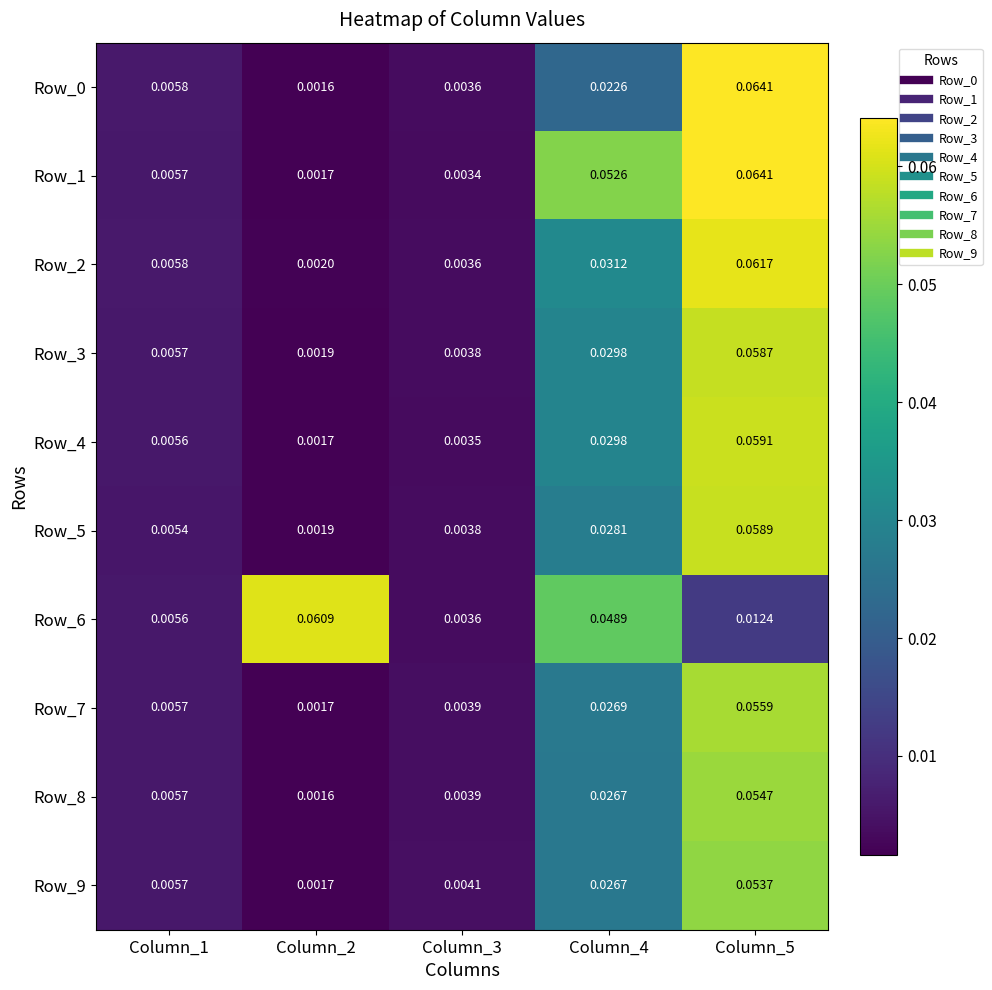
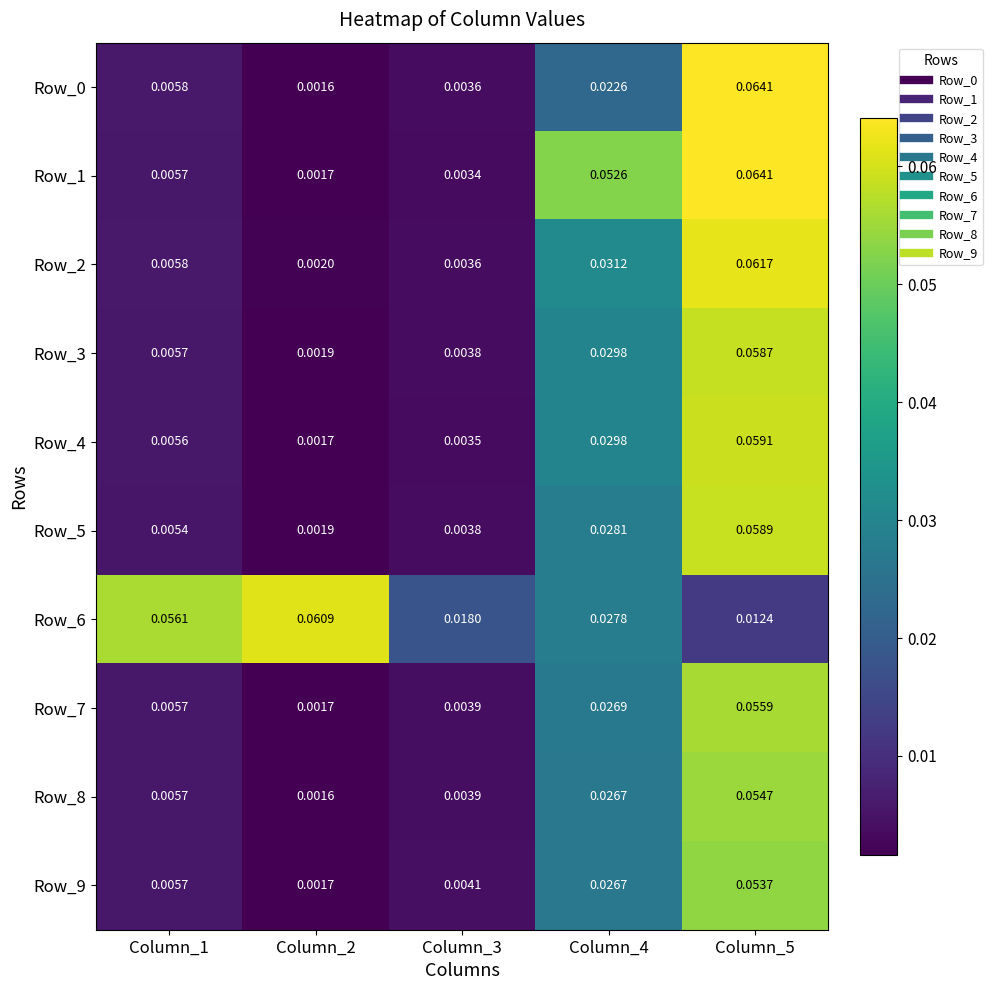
Row_6, Column_1: 0.0056 -> 0.0561
Row_6, Column_3: 0.0036 -> 0.0180
Row_6, Column_4: 0.0489 -> 0.0278
